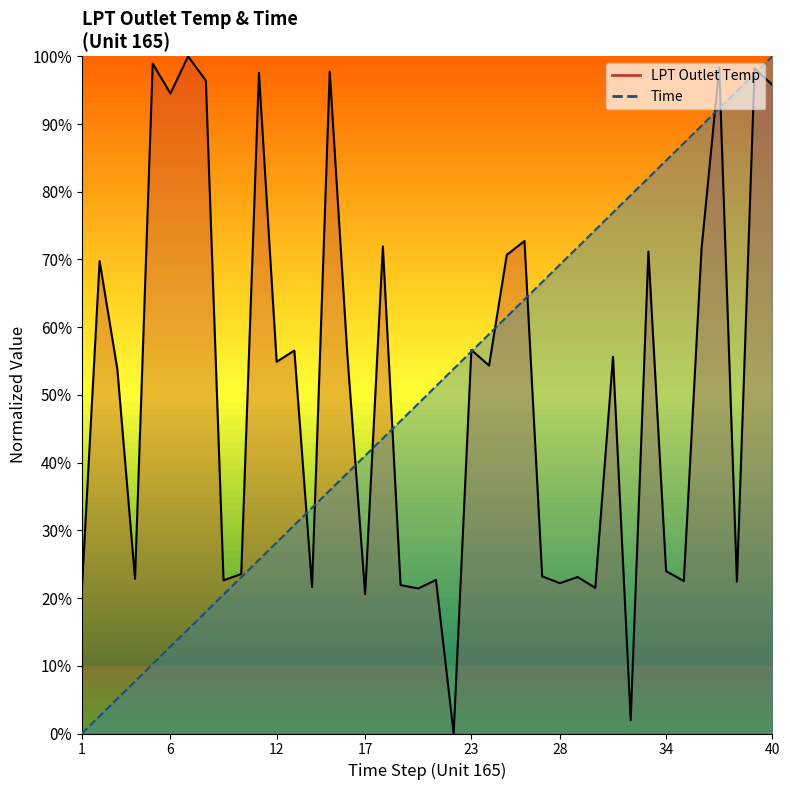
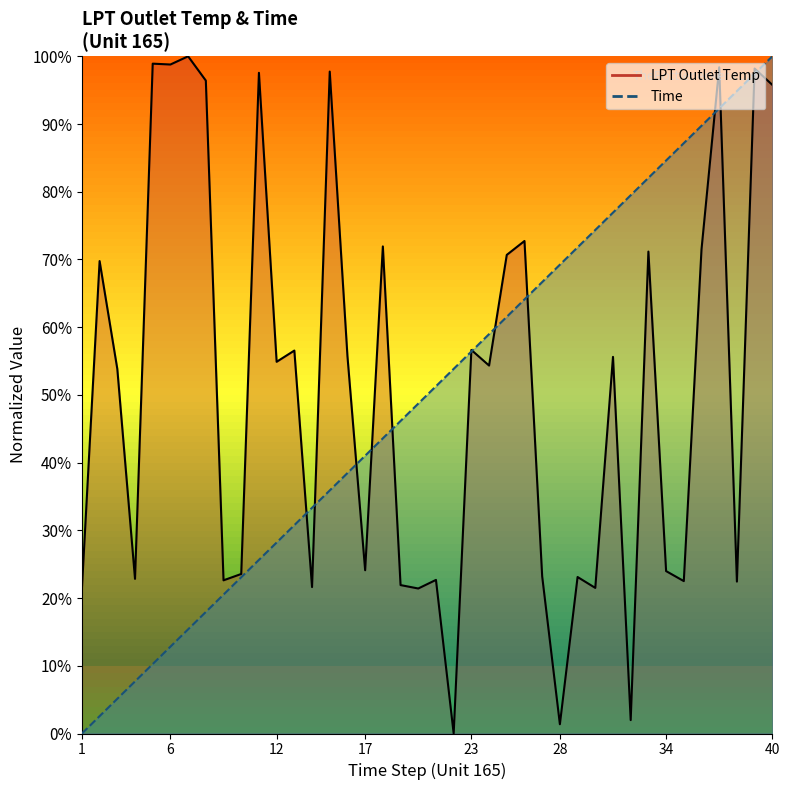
LPT Outlet Temp, 6: 95% -> 99%
LPT Outlet Temp, 17: 21% -> 24%
LPT Outlet Temp, 28: 22% -> 1%
